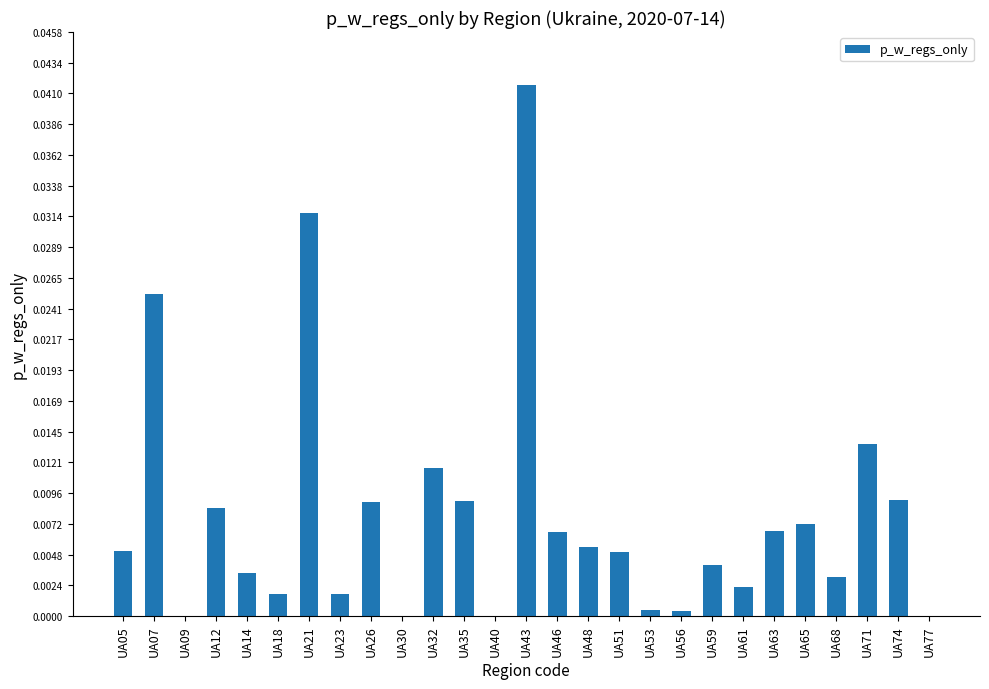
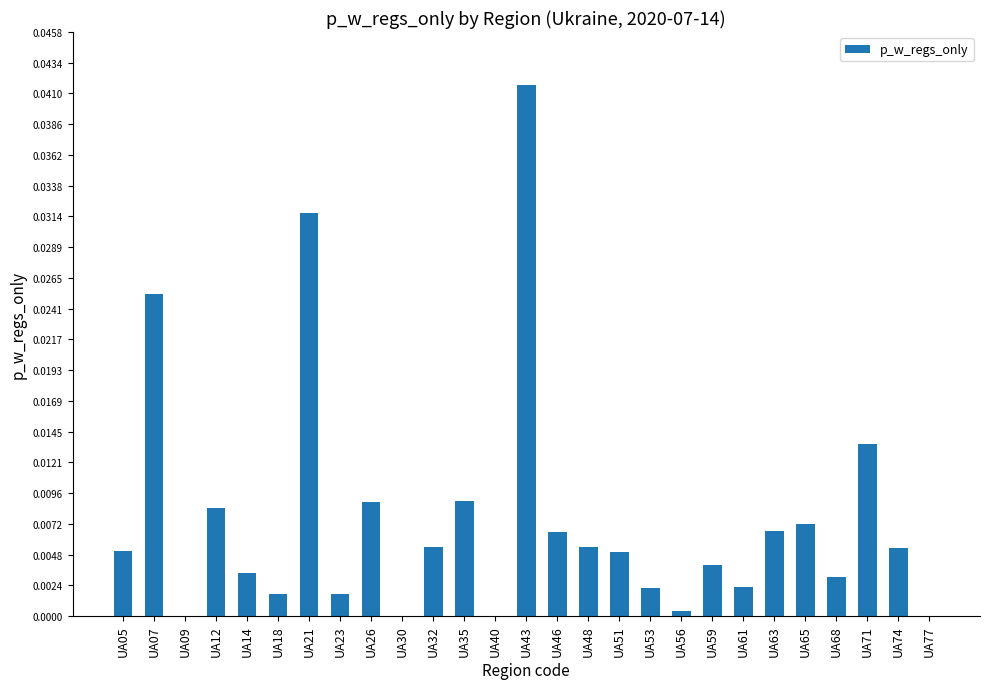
UA32: 0.0116 -> 0.0054
UA53: 0.0005 -> 0.0022
UA74: 0.0091 -> 0.0053
